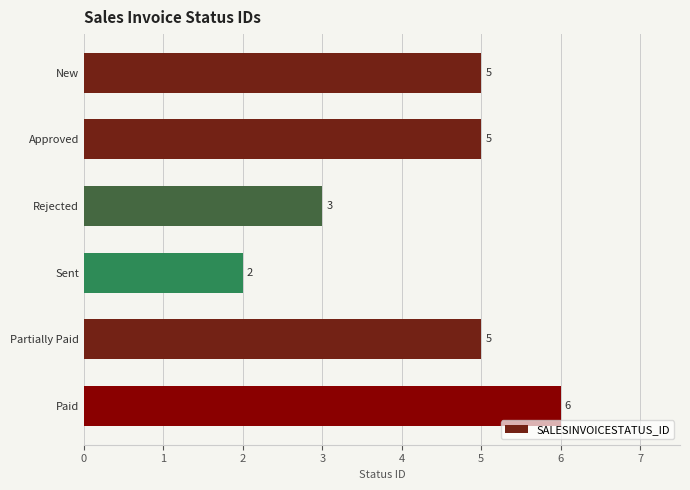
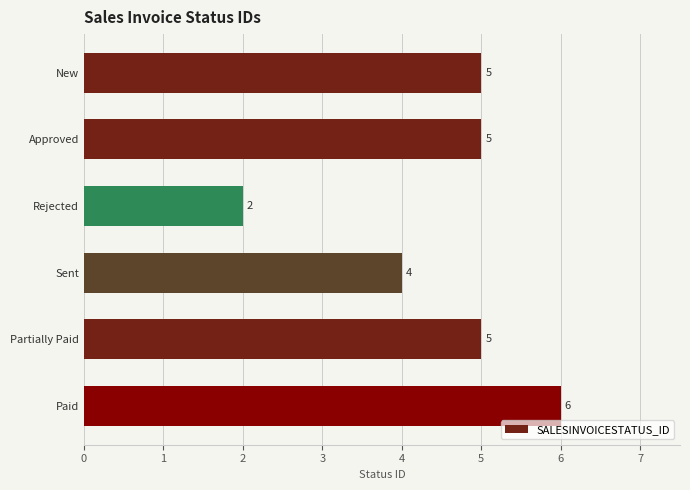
Rejected: 3 -> 2
Sent: 2 -> 4
